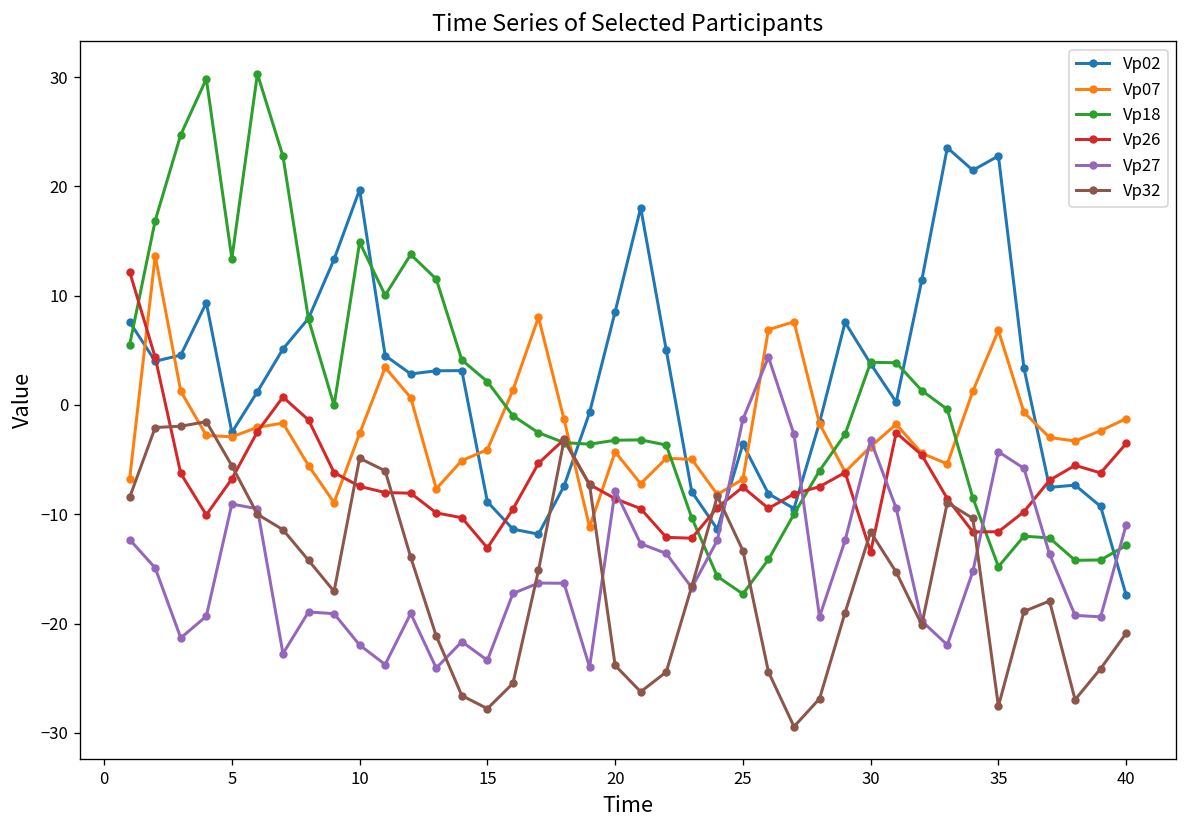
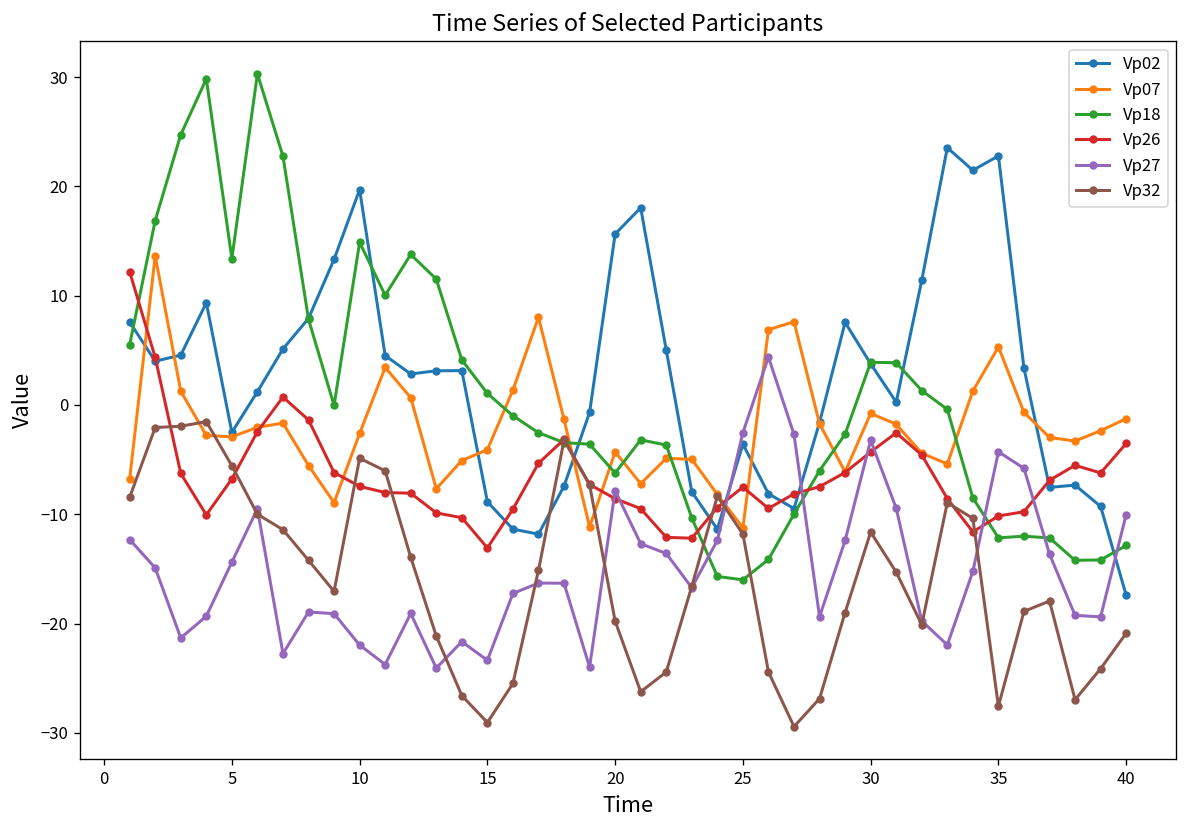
Vp27, 5: -9 -> -14
Vp18, 15: 2 -> 1
Vp32, 15: -28 -> -29
Vp02, 20: 9 -> 16
Vp18, 20: -3 -> -6
Vp32, 20: -24 -> -20
Vp07, 25: -7 -> -11
Vp18, 25: -17 -> -16
Vp27, 25: -1 -> -3
Vp32, 25: -13 -> -12
Vp07, 30: -4 -> -1
Vp26, 30: -13 -> -4
Vp07, 35: 7 -> 5
Vp18, 35: -15 -> -12
Vp26, 35: -12 -> -10
Vp27, 40: -11 -> -10
